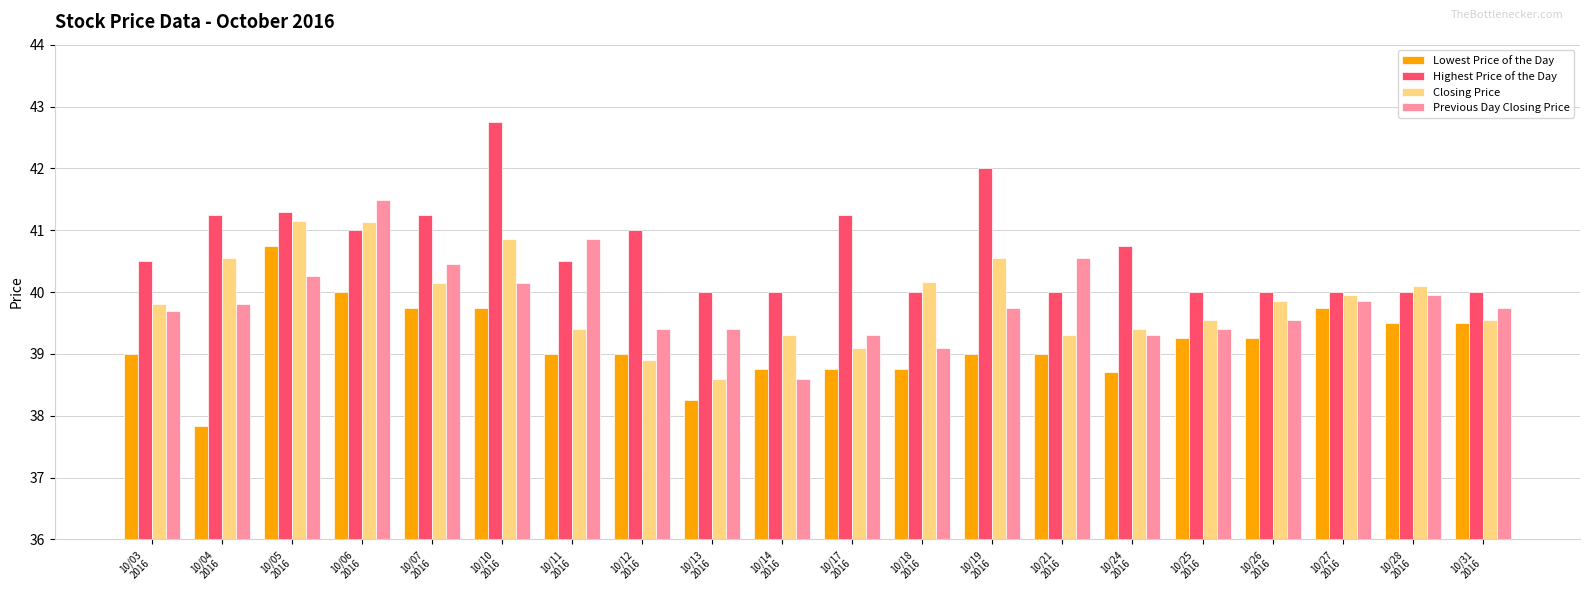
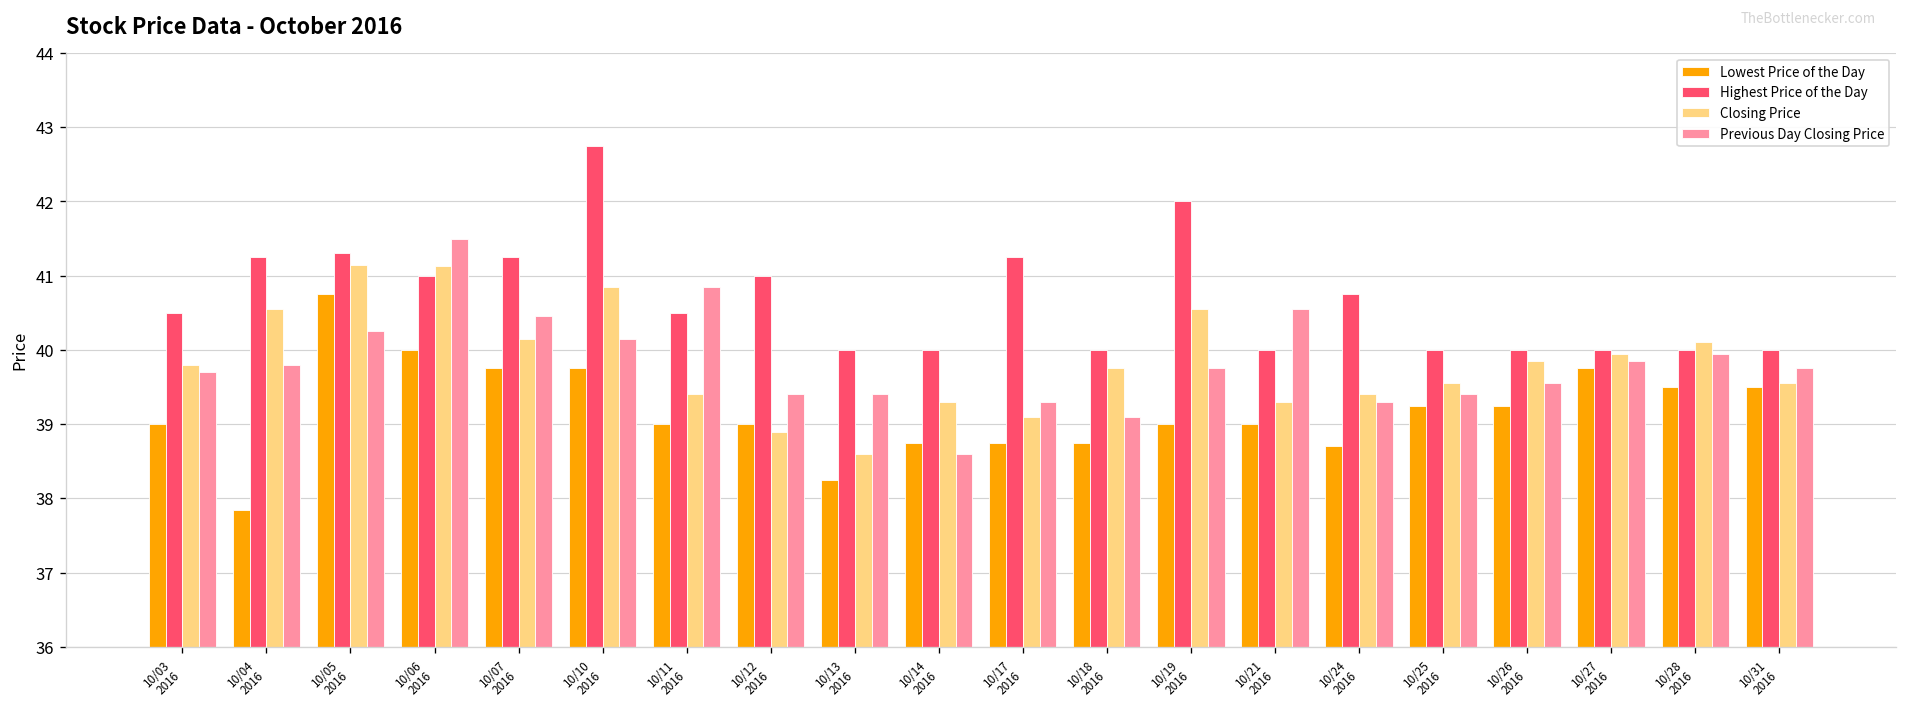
Closing Price, 10/18 2016: 40.2 -> 39.8
